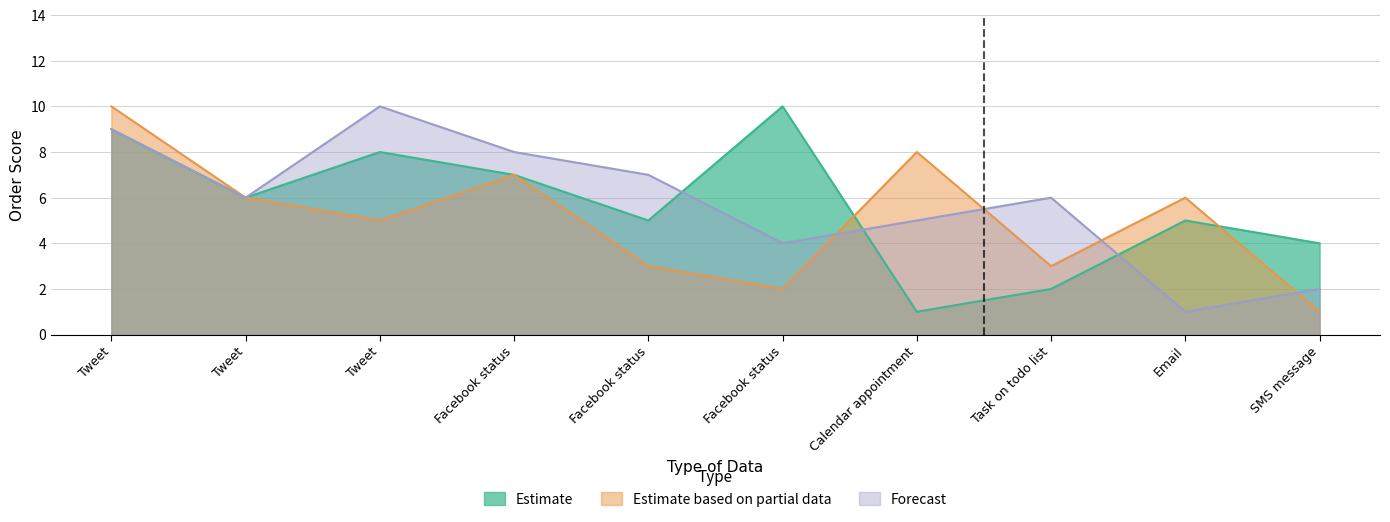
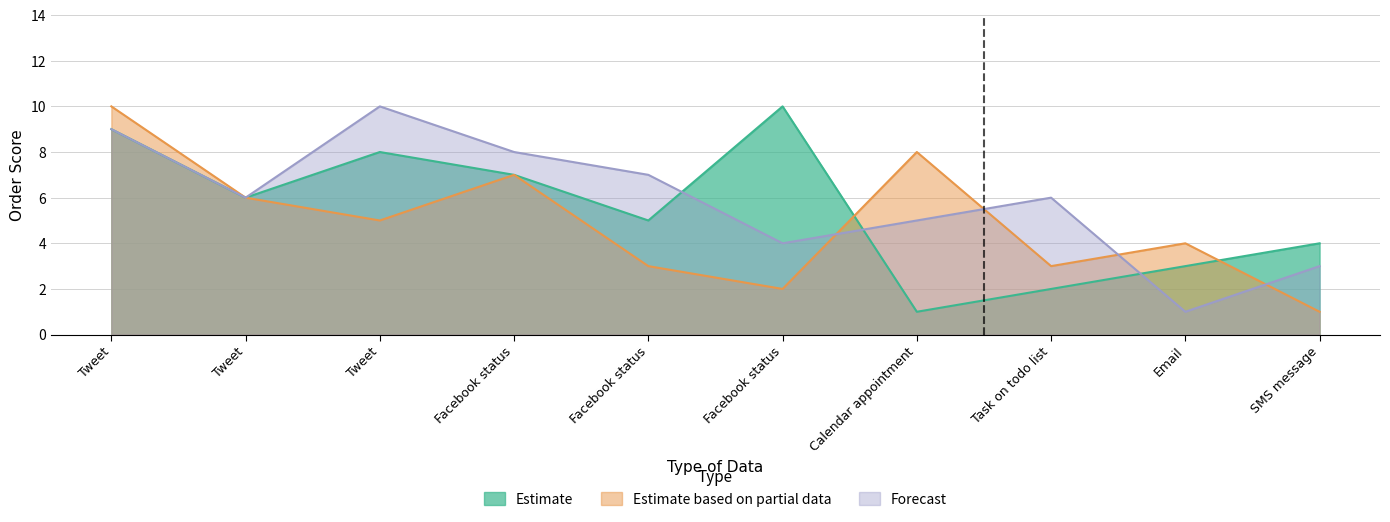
Estimate, Email: 5 -> 3
Estimate based on partial data, Email: 6 -> 4
Forecast, SMS message: 2 -> 3
